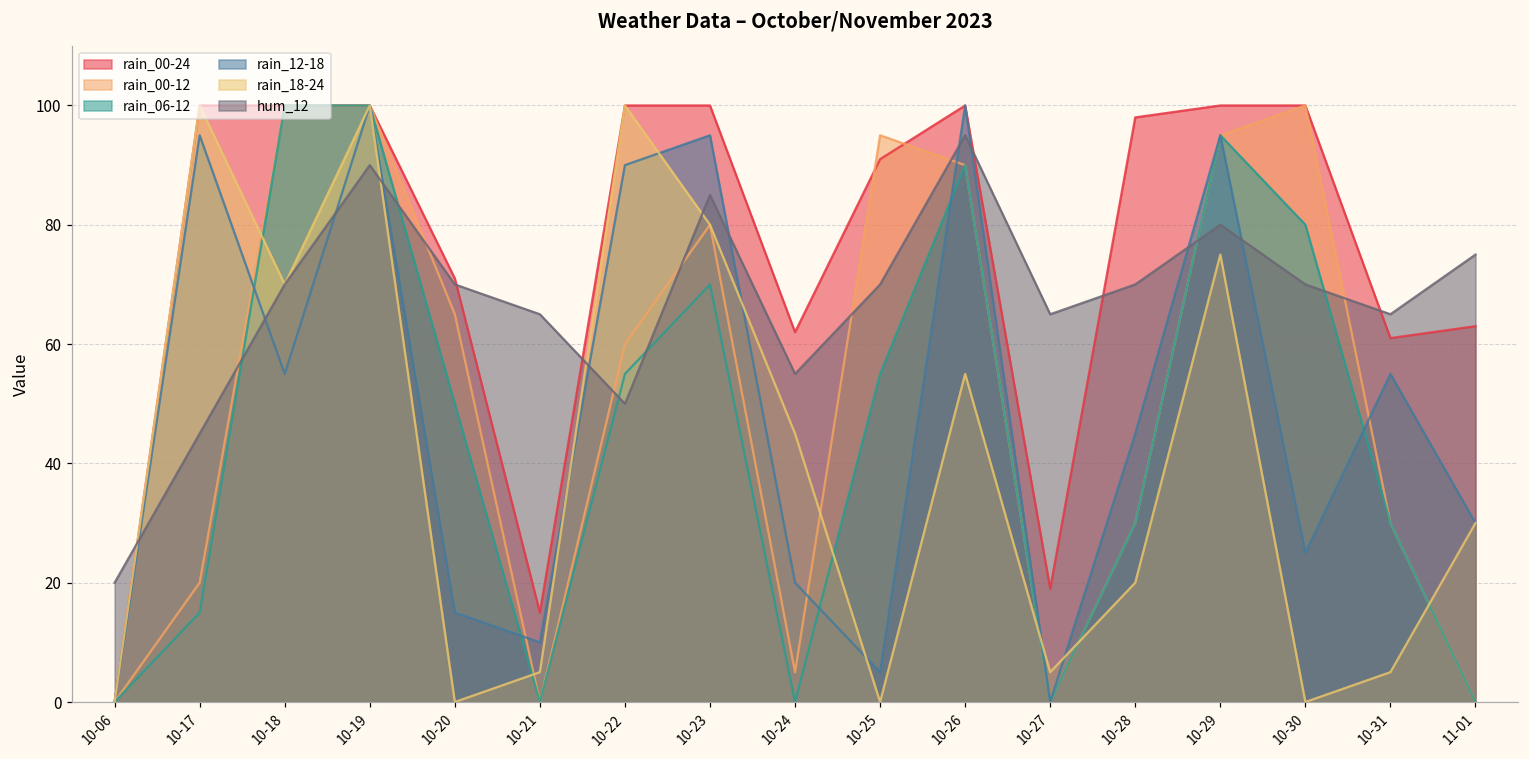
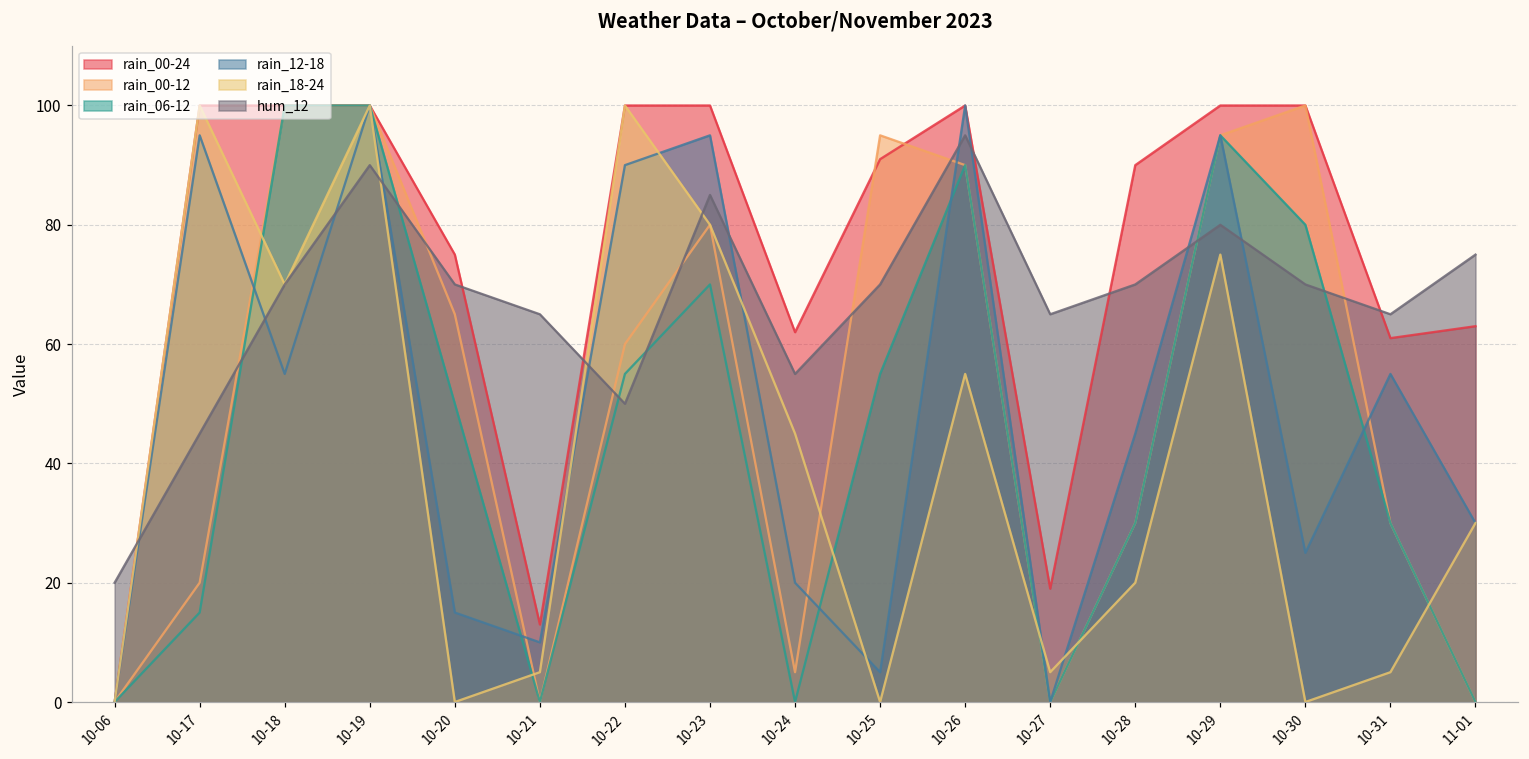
rain_00-24, 10-20: 71 -> 75
rain_00-24, 10-21: 15 -> 13
rain_00-24, 10-28: 98 -> 90
